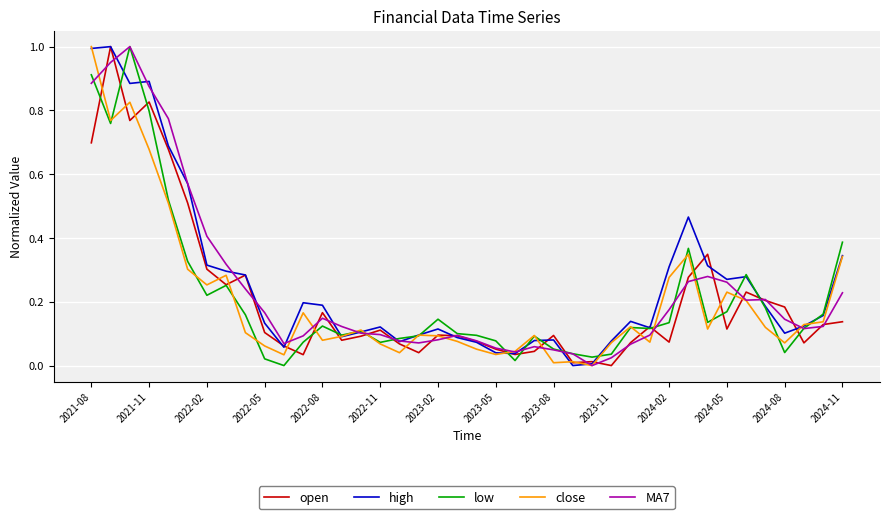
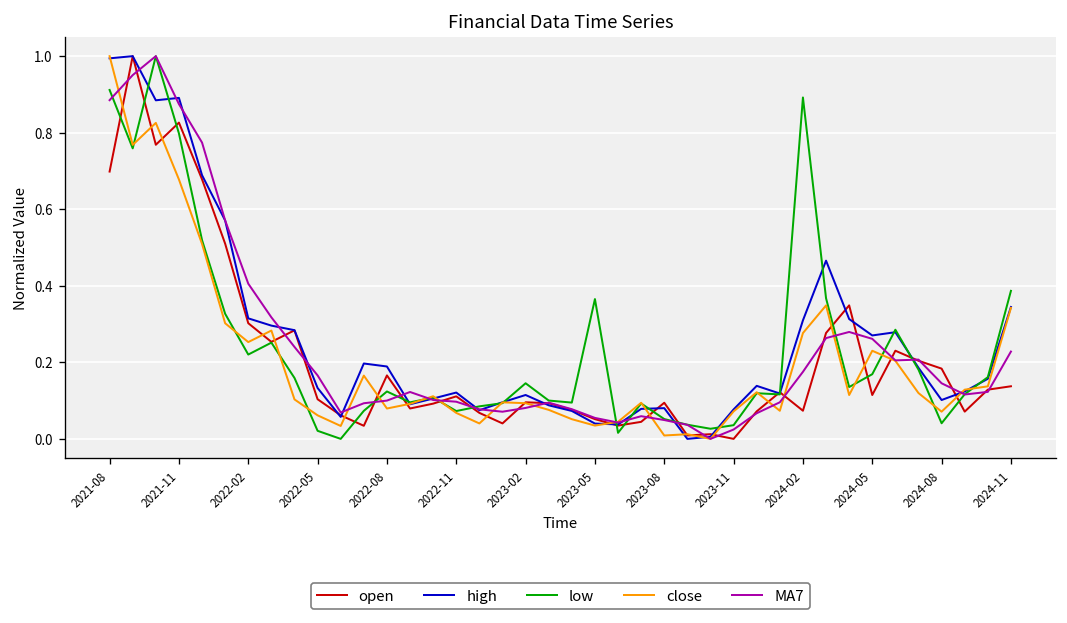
MA7, 2022-08: 0.15 -> 0.10
low, 2023-05: 0.08 -> 0.37
low, 2024-02: 0.13 -> 0.89
